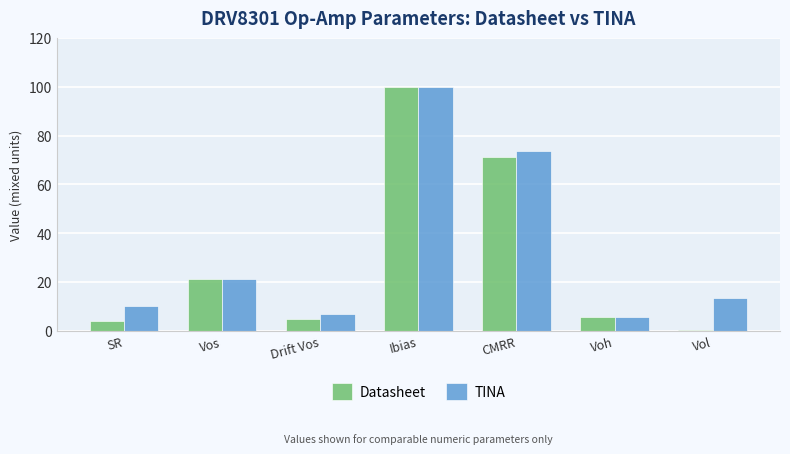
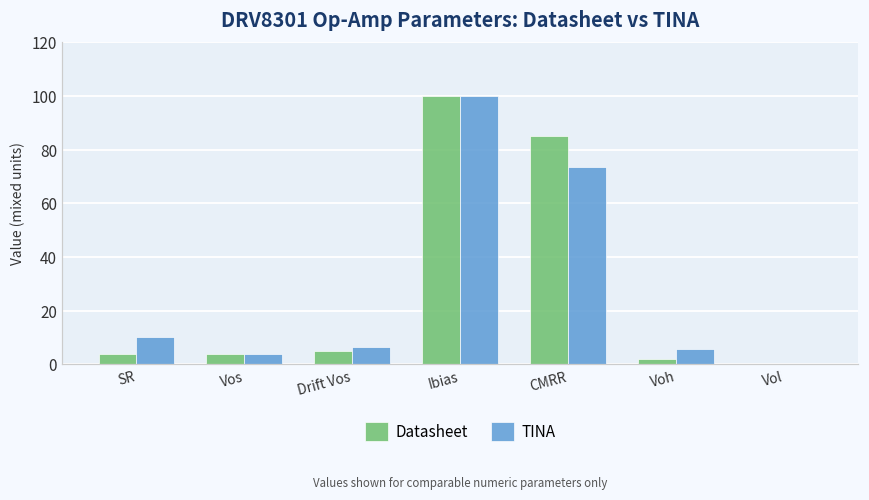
Datasheet, Vos: 21 -> 4
TINA, Vos: 21 -> 4
Datasheet, CMRR: 71 -> 85
Datasheet, Voh: 6 -> 2
TINA, Vol: 13 -> 0
